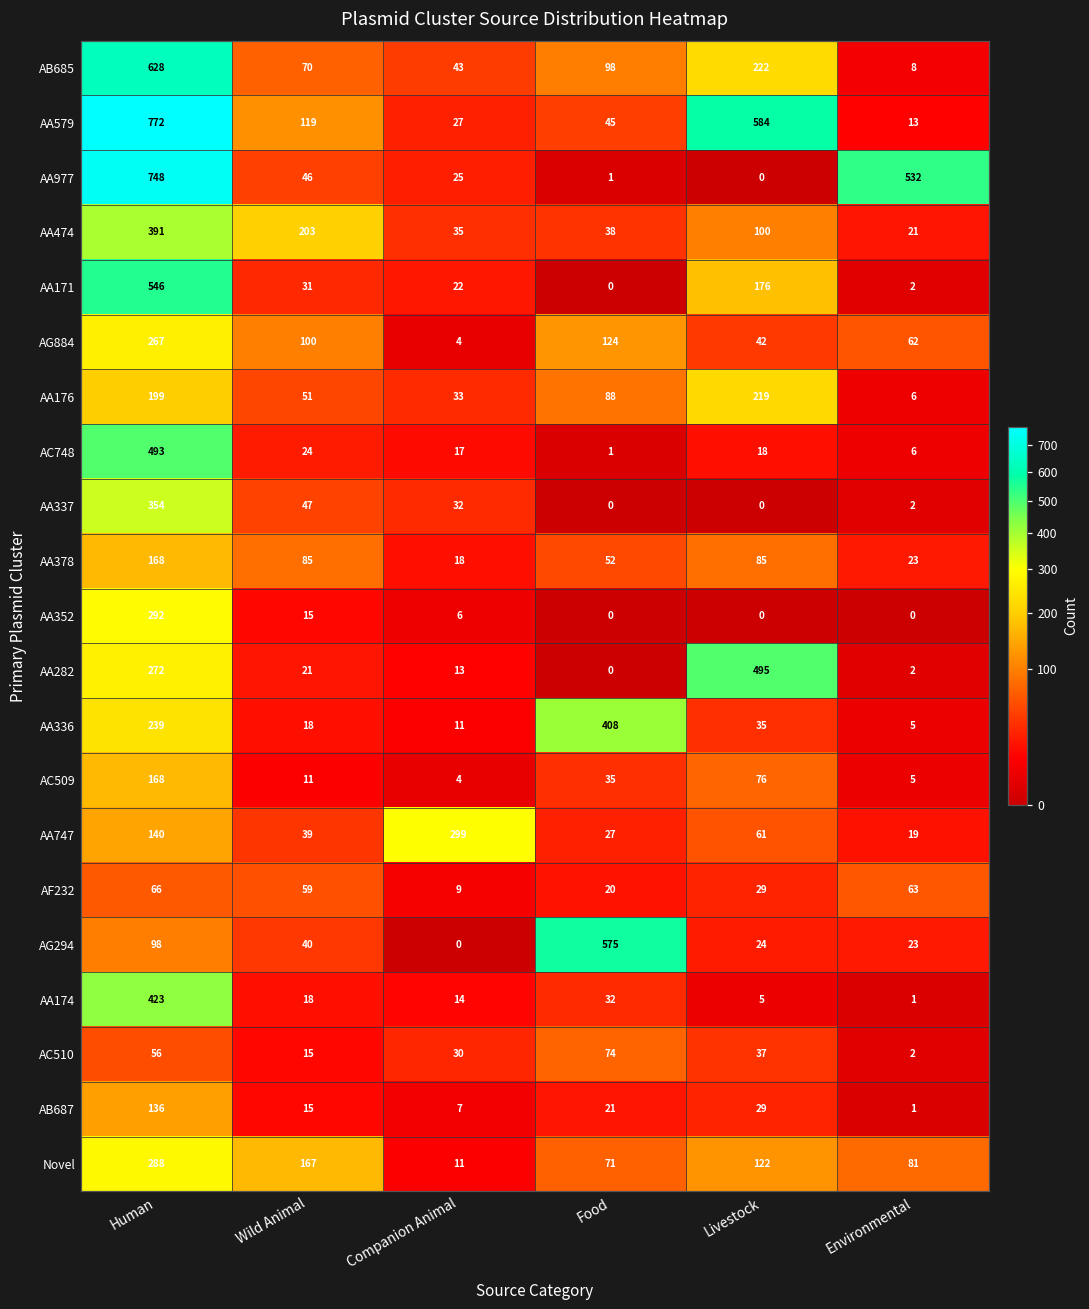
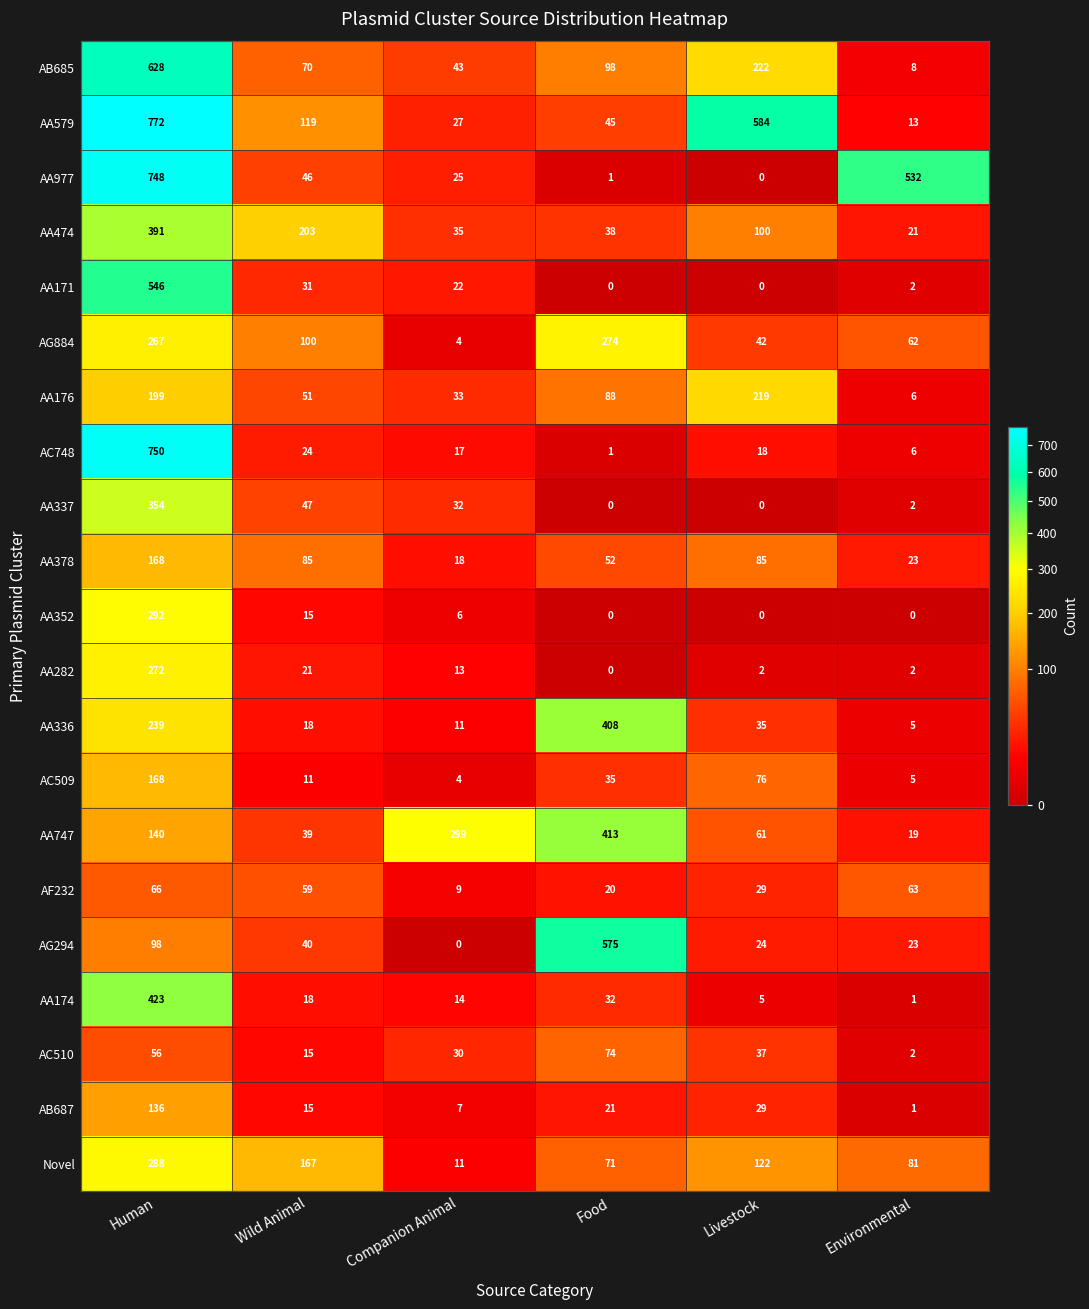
AA171, Livestock: 176 -> 0
AG884, Food: 124 -> 274
AC748, Human: 493 -> 750
AA282, Livestock: 495 -> 2
AA747, Food: 27 -> 413
